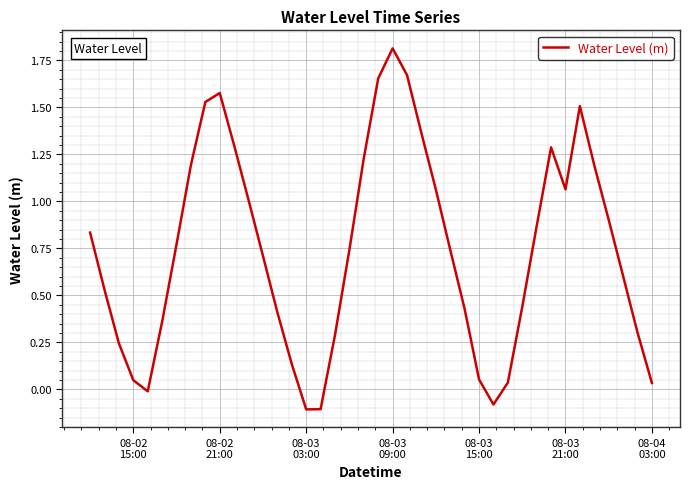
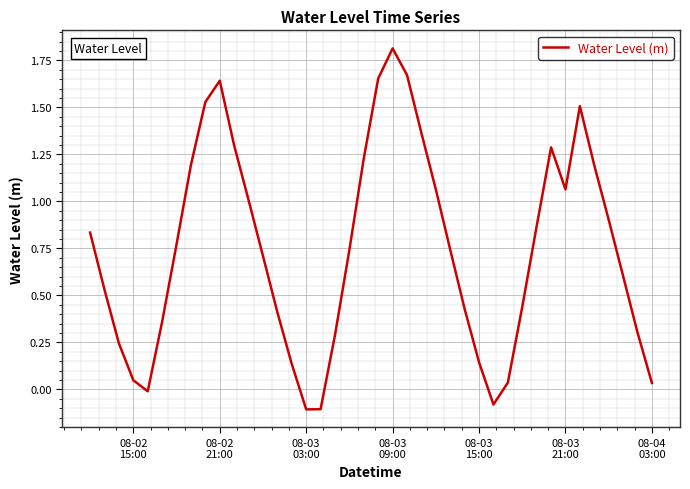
08-02 21:00: 1.58 -> 1.64
08-03 15:00: 0.05 -> 0.14
